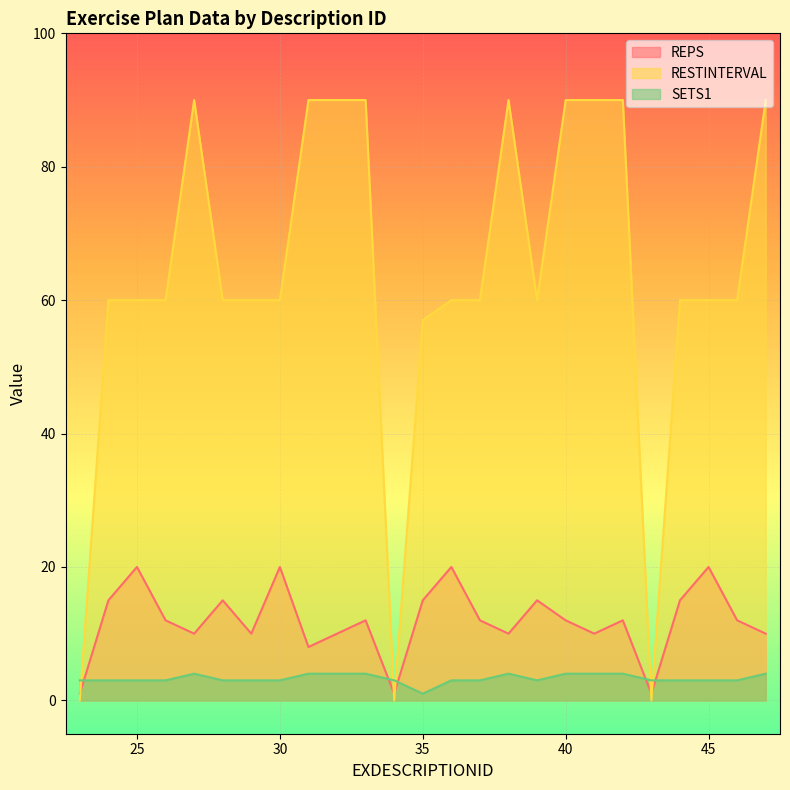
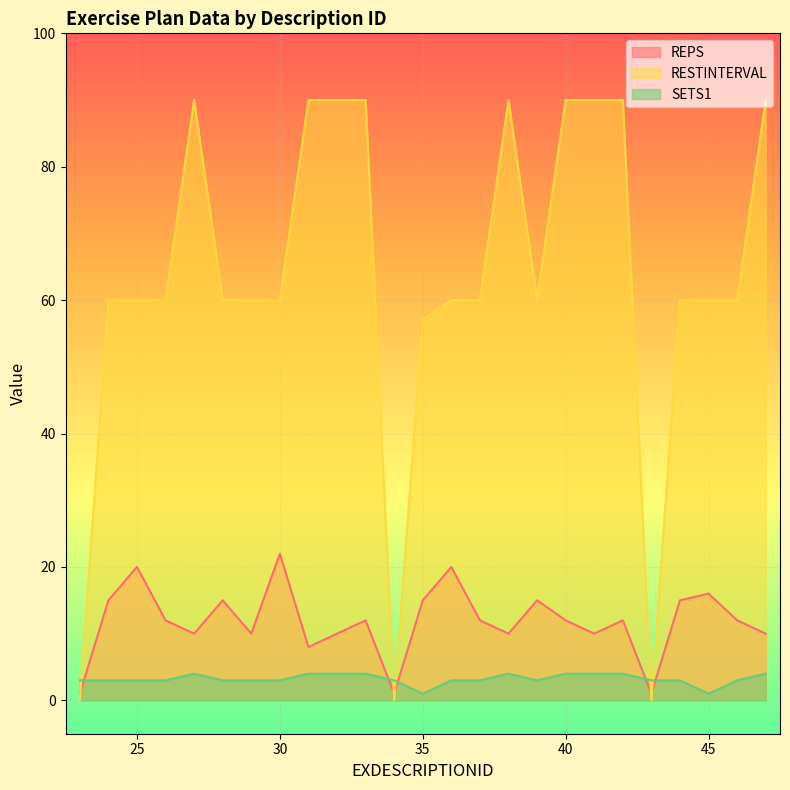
REPS, 30: 20 -> 22
REPS, 45: 20 -> 16
SETS1, 45: 3 -> 1
